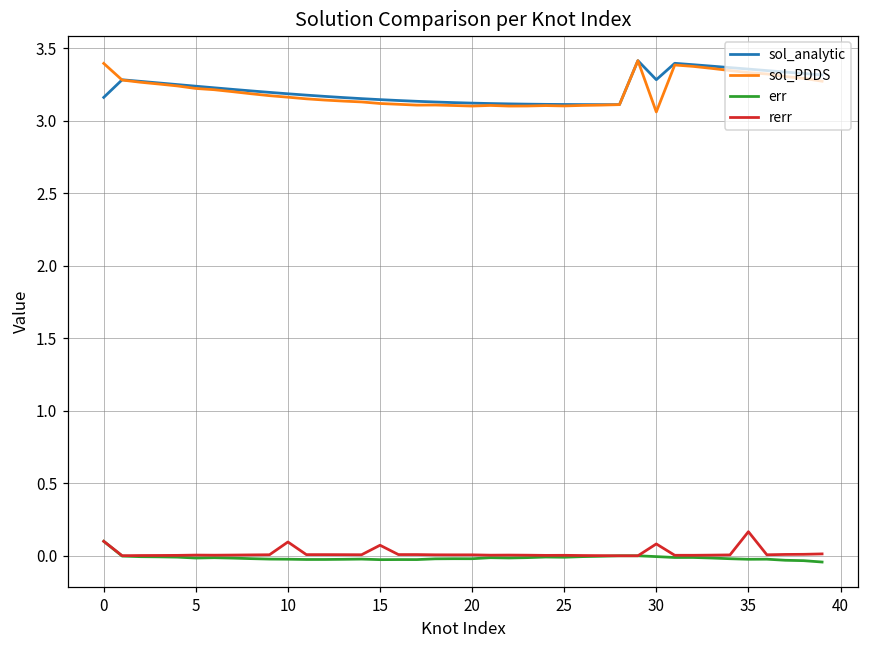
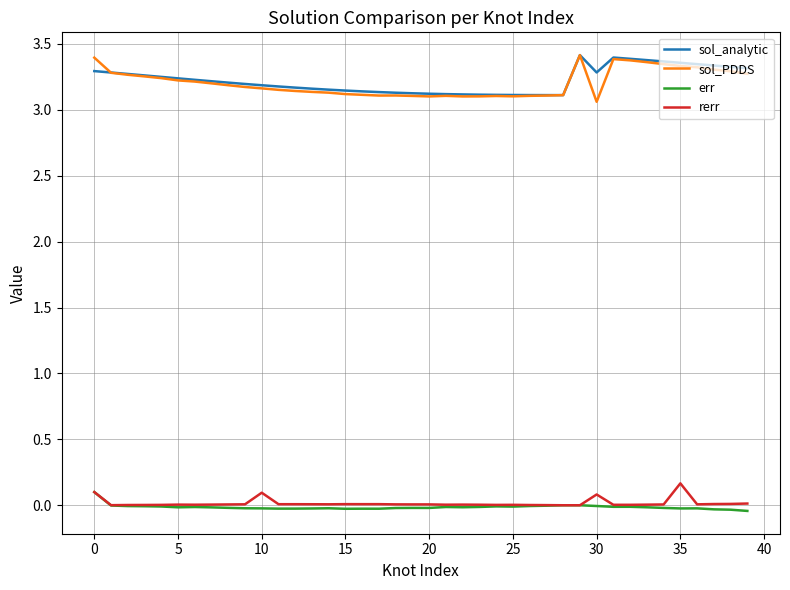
sol_analytic, 0: 3.16 -> 3.29
rerr, 15: 0.07 -> 0.01
